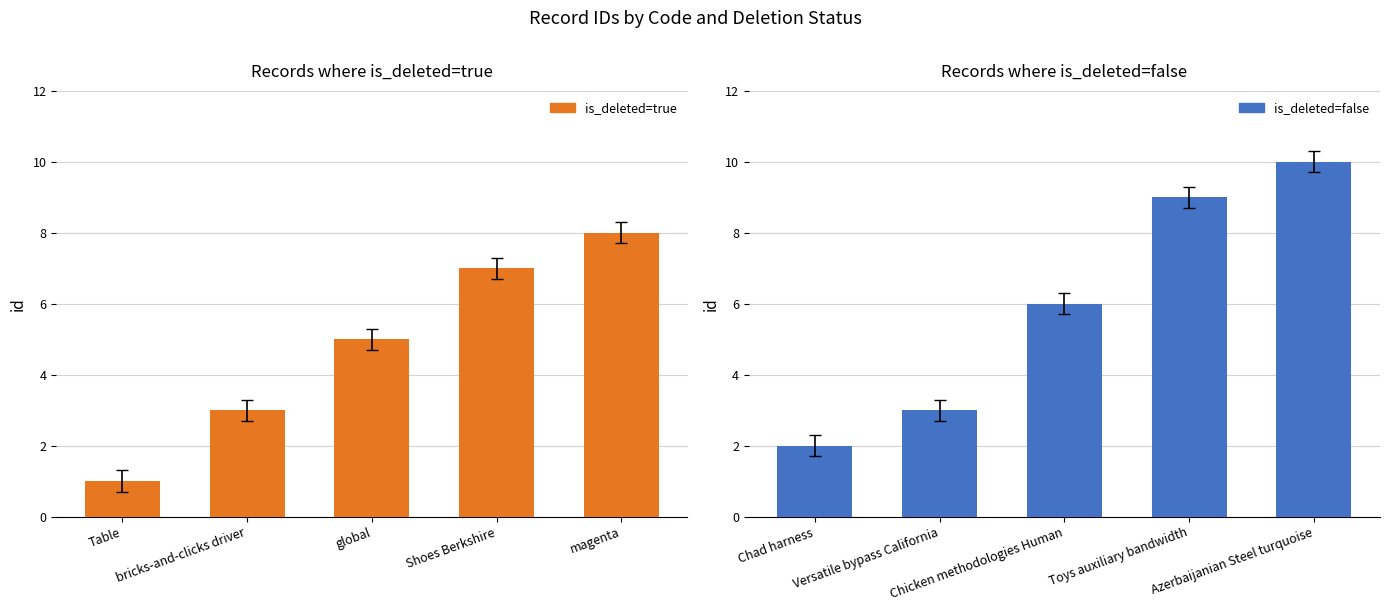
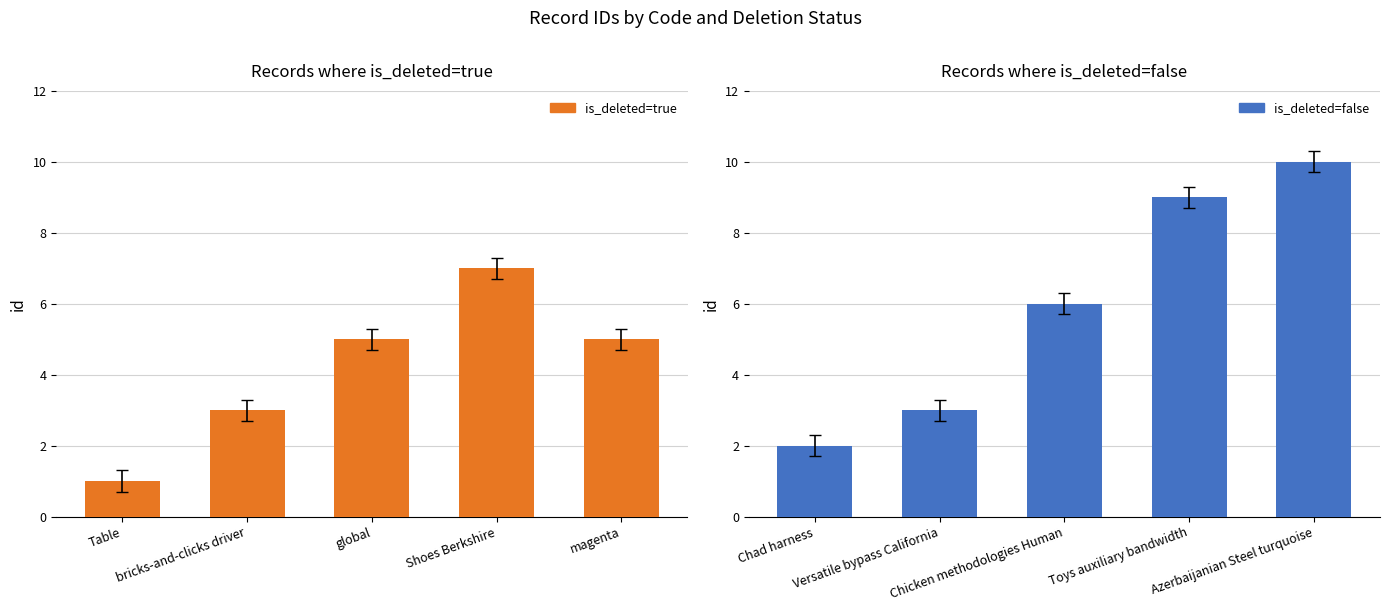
Records where is_deleted=true, is_deleted=true, magenta: 8 -> 5
